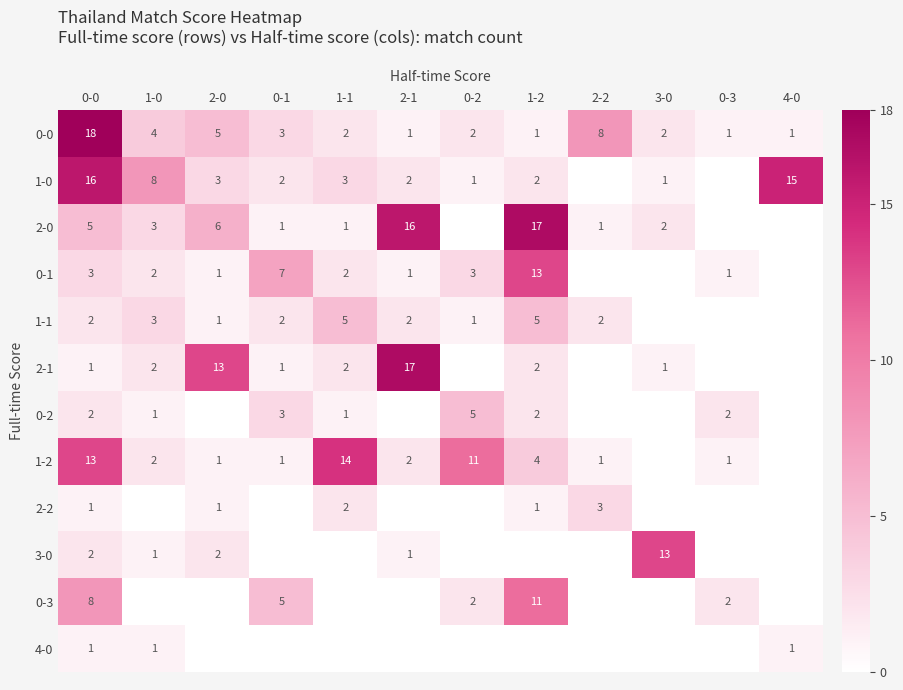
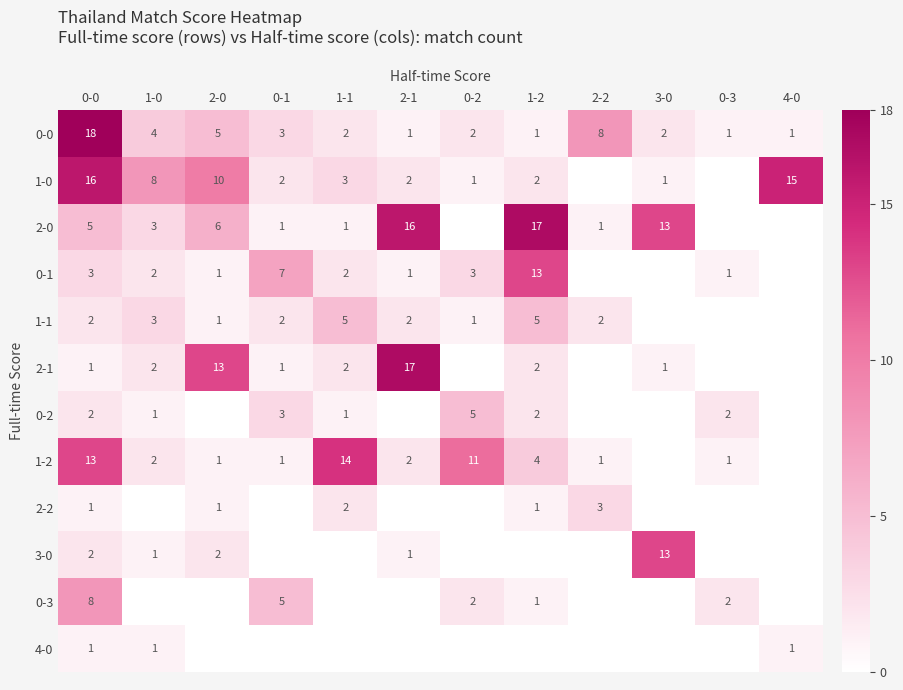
1-0, 2-0: 3 -> 10
2-0, 3-0: 2 -> 13
0-3, 1-2: 11 -> 1
